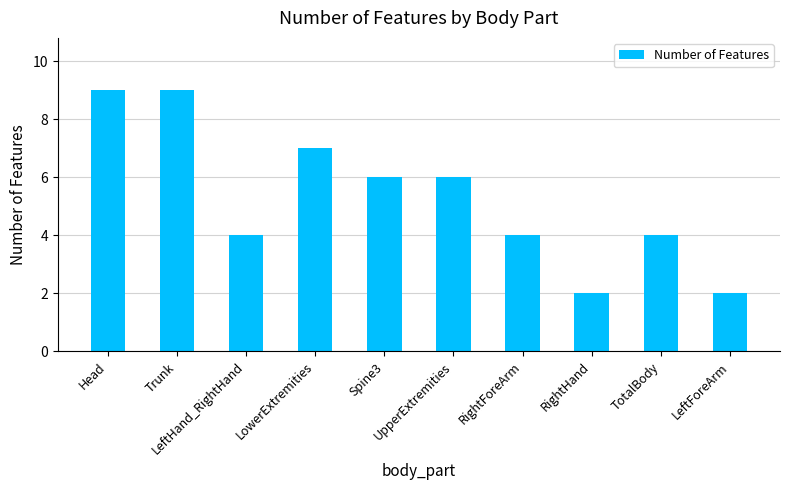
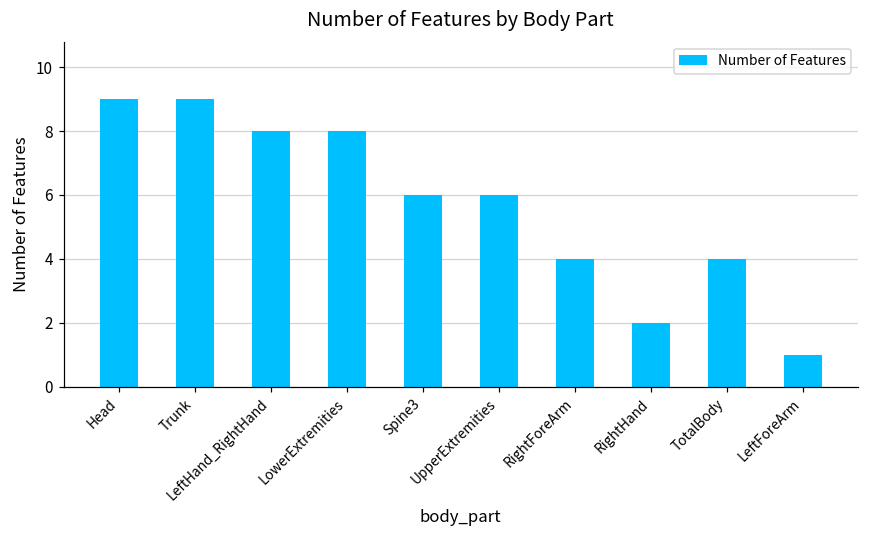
LeftHand_RightHand: 4 -> 8
LowerExtremities: 7 -> 8
LeftForeArm: 2 -> 1
